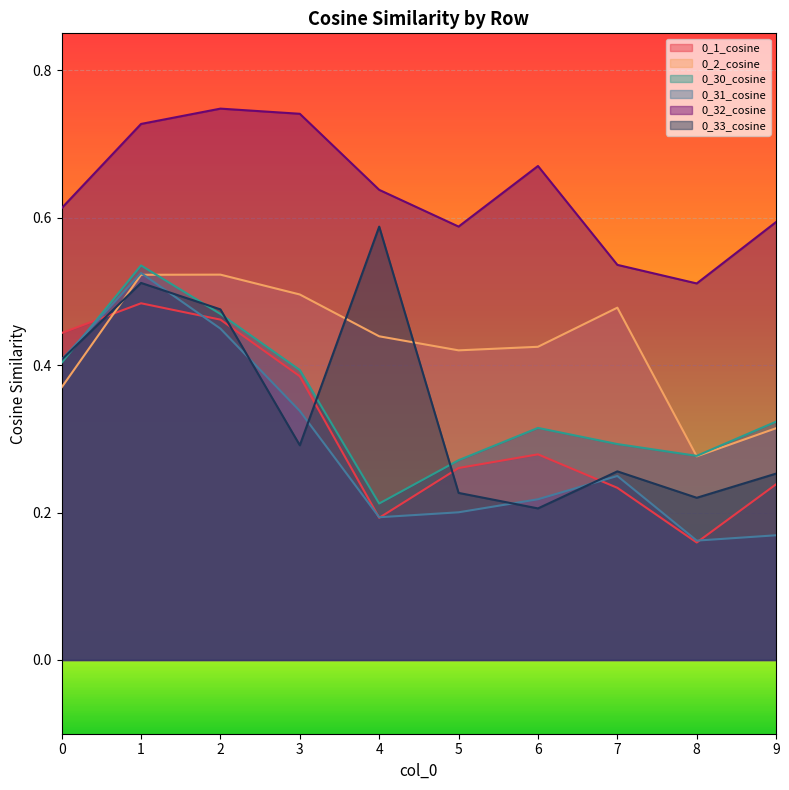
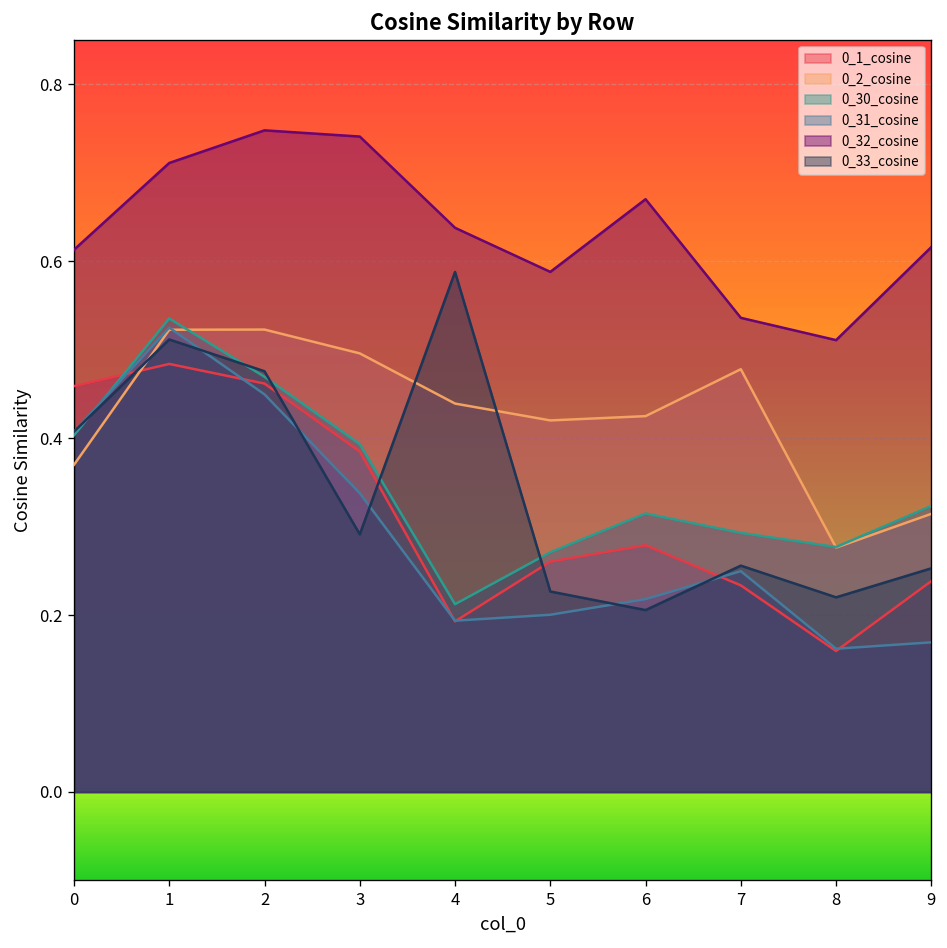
0_1_cosine, 0: 0.44 -> 0.46
0_32_cosine, 1: 0.73 -> 0.71
0_32_cosine, 9: 0.59 -> 0.62
